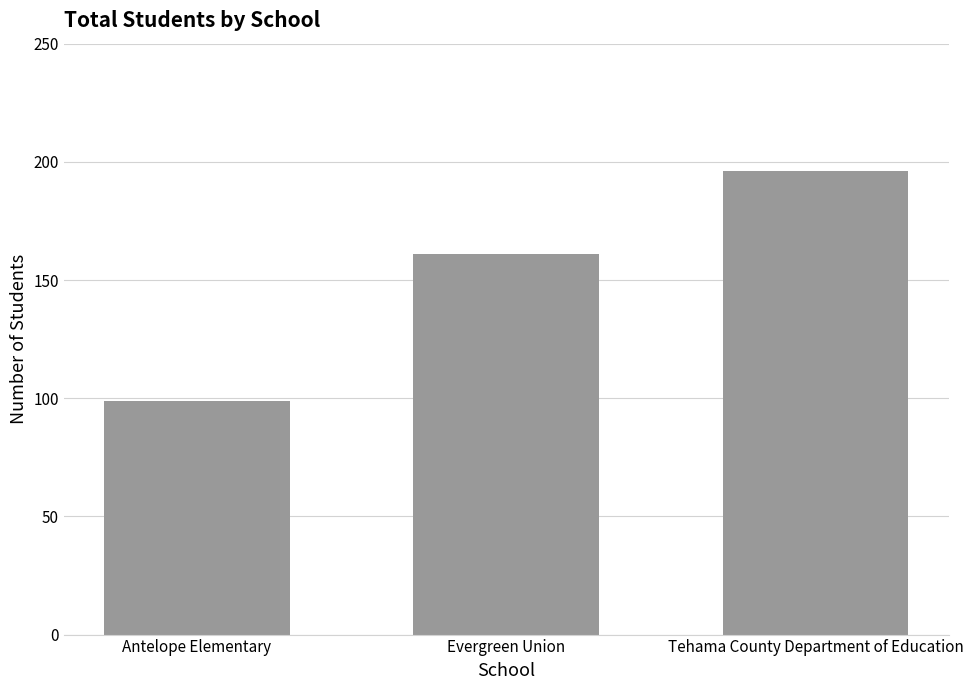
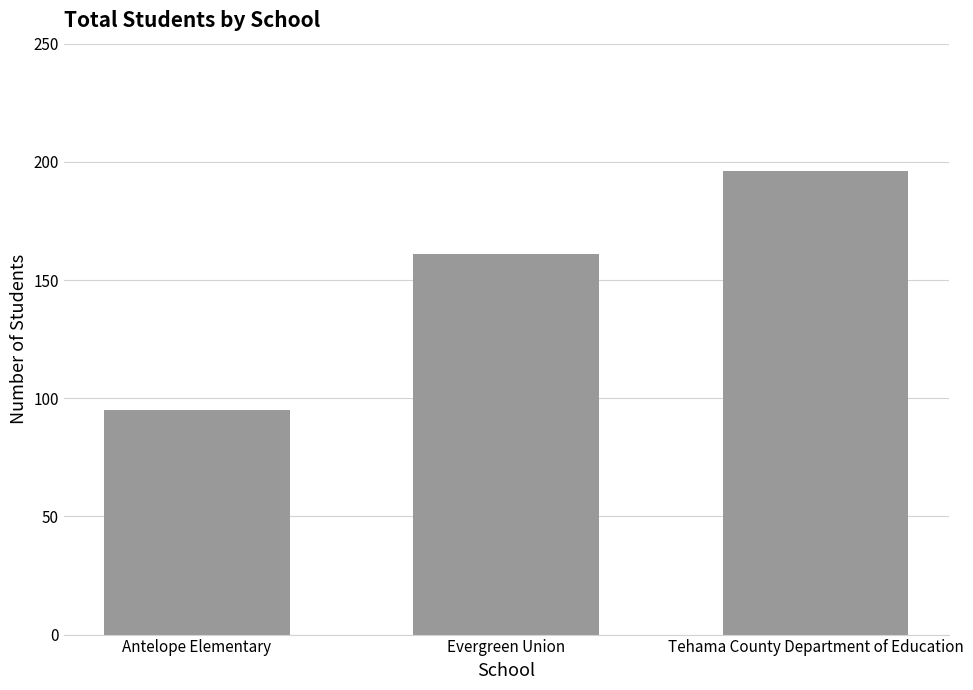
Antelope Elementary: 99 -> 95
